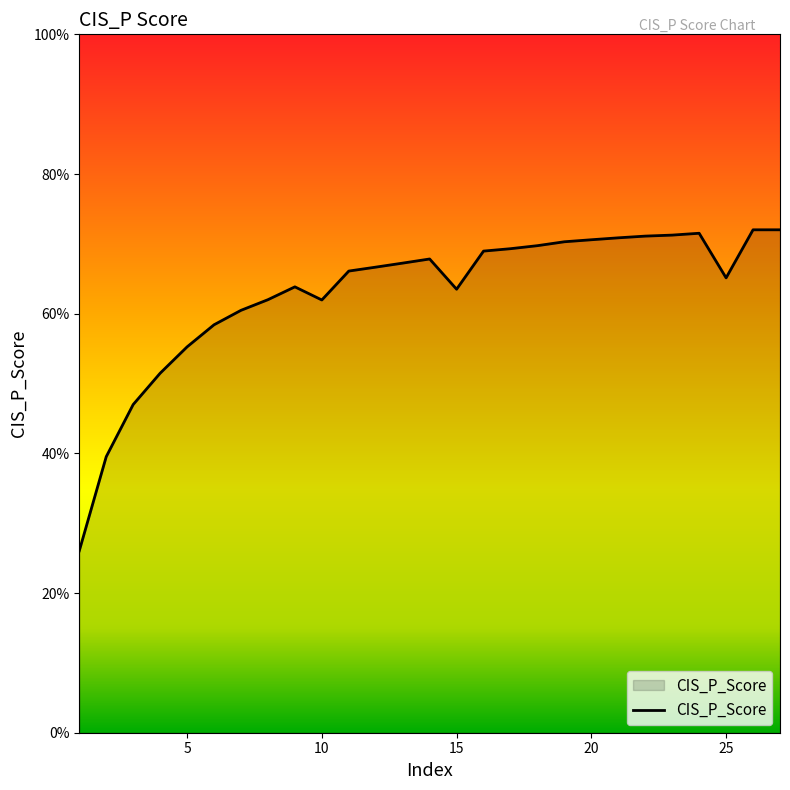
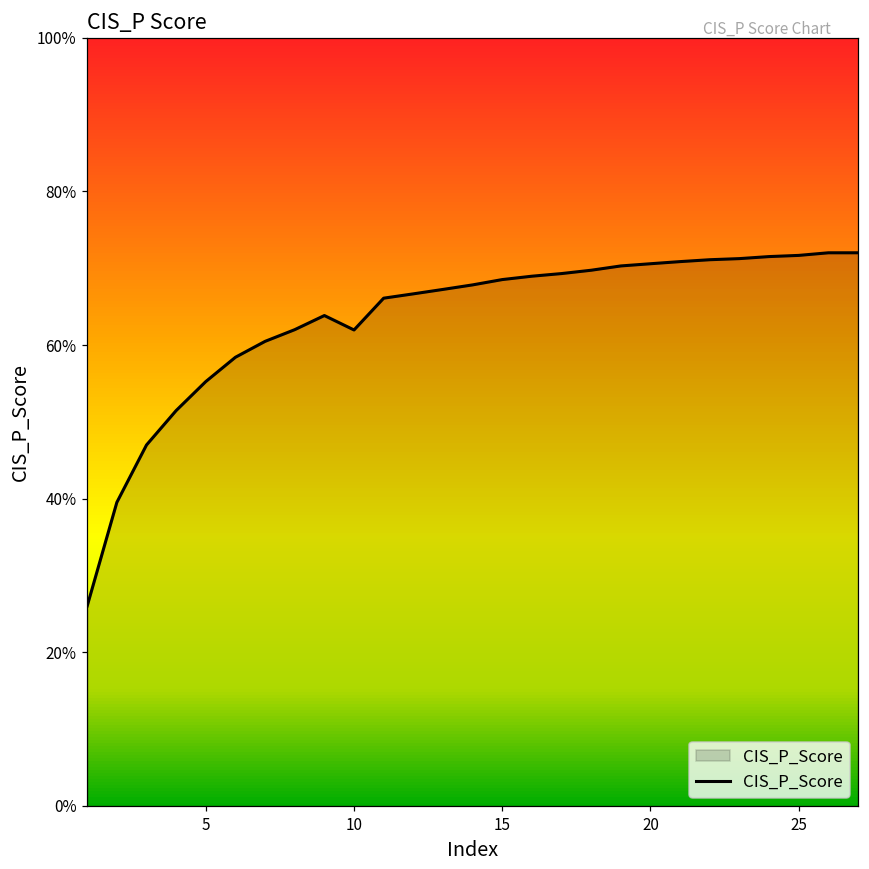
15: 64% -> 69%
25: 65% -> 72%
